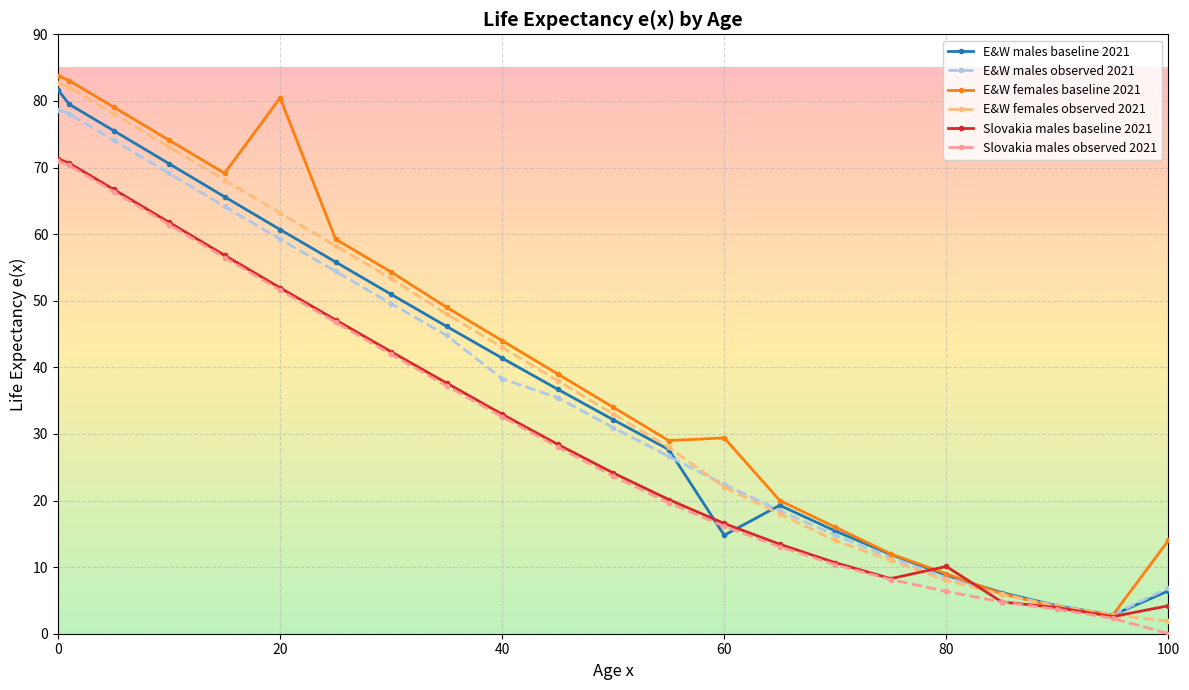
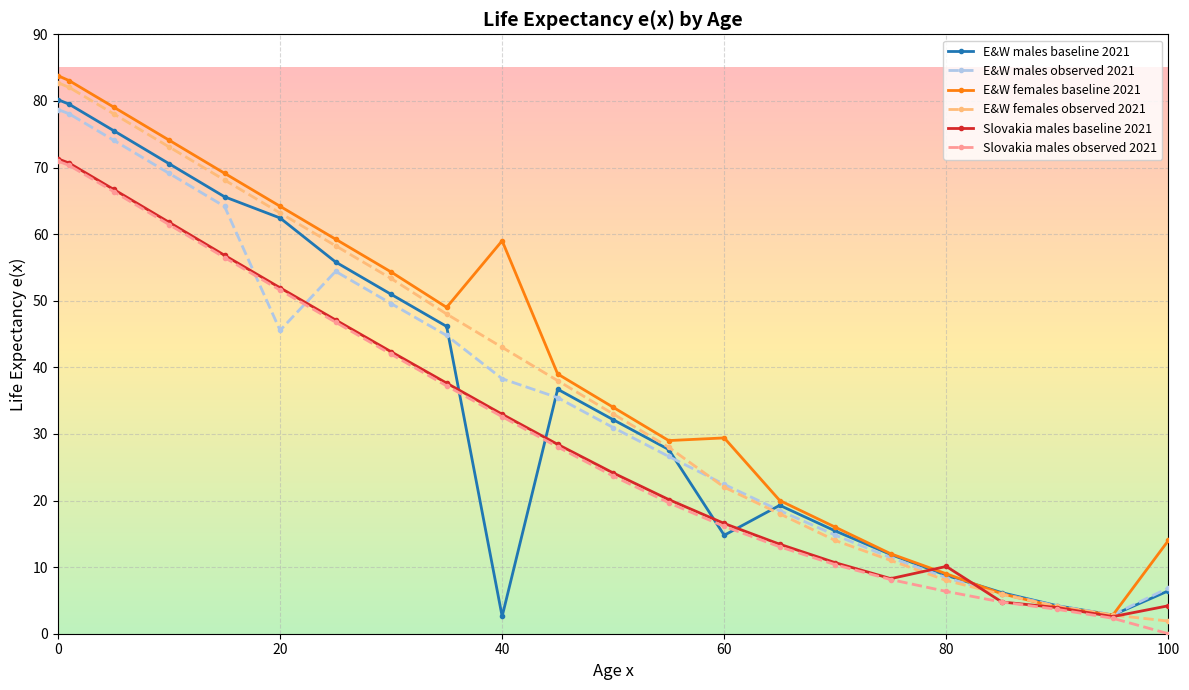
E&W males baseline 2021, 0: 82 -> 80
E&W males baseline 2021, 20: 61 -> 62
E&W males observed 2021, 20: 59 -> 46
E&W females baseline 2021, 20: 80 -> 64
E&W males baseline 2021, 40: 41 -> 3
E&W females baseline 2021, 40: 44 -> 59
